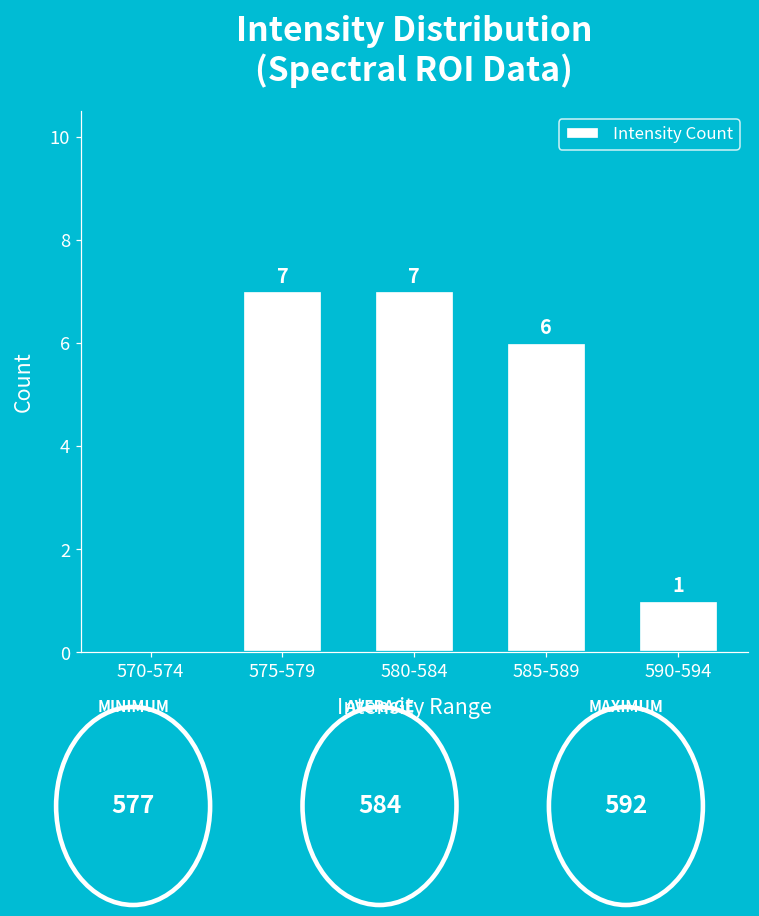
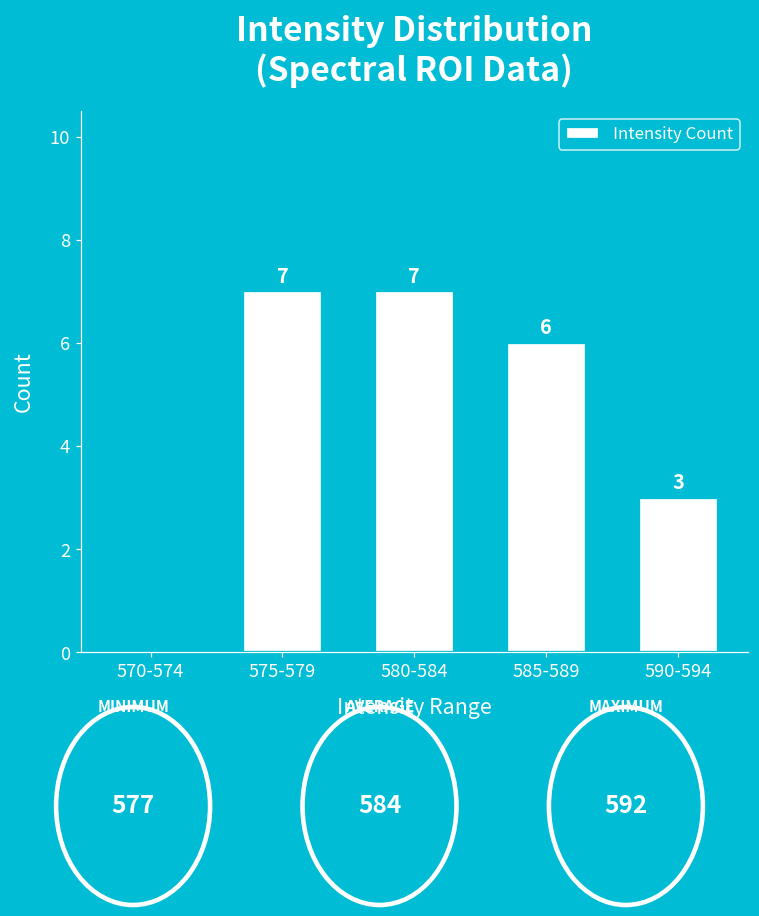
590-594: 1 -> 3
